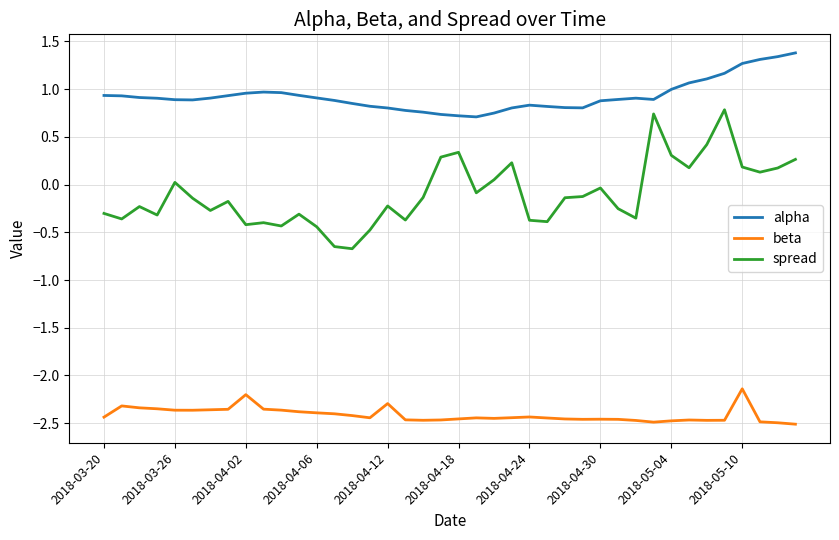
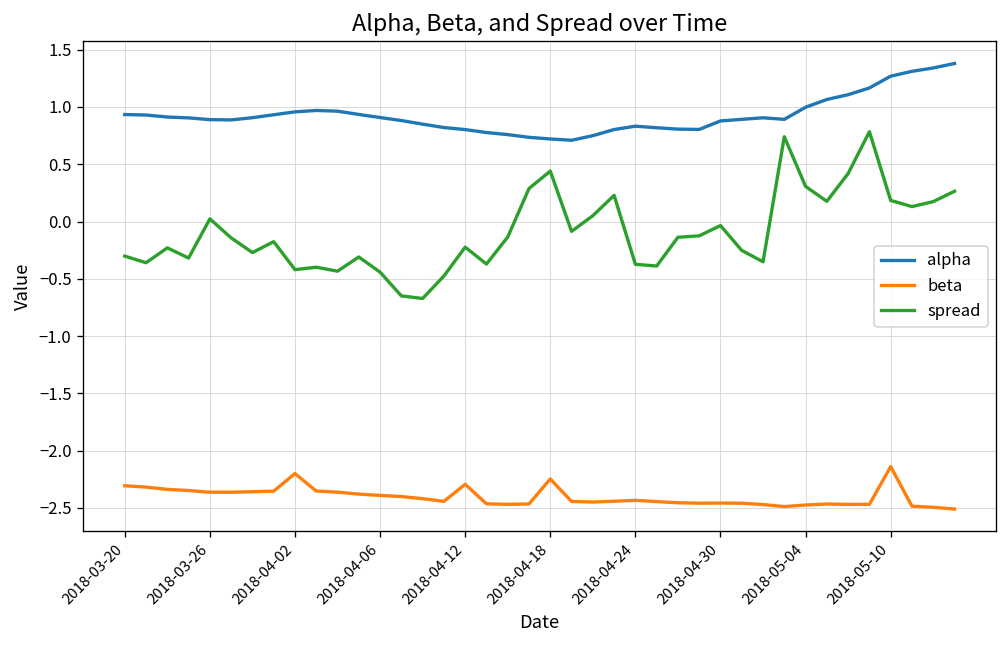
beta, 2018-03-20: -2.4 -> -2.3
beta, 2018-04-18: -2.5 -> -2.2
spread, 2018-04-18: 0.3 -> 0.4
